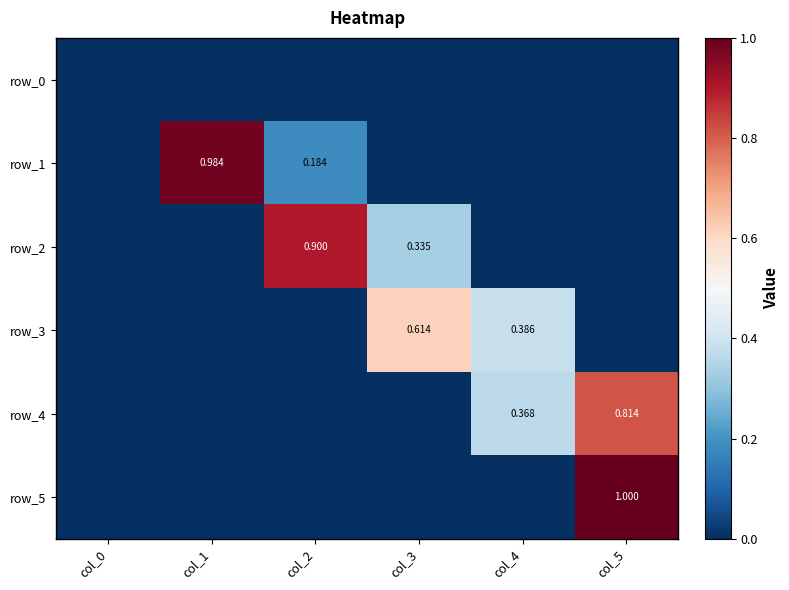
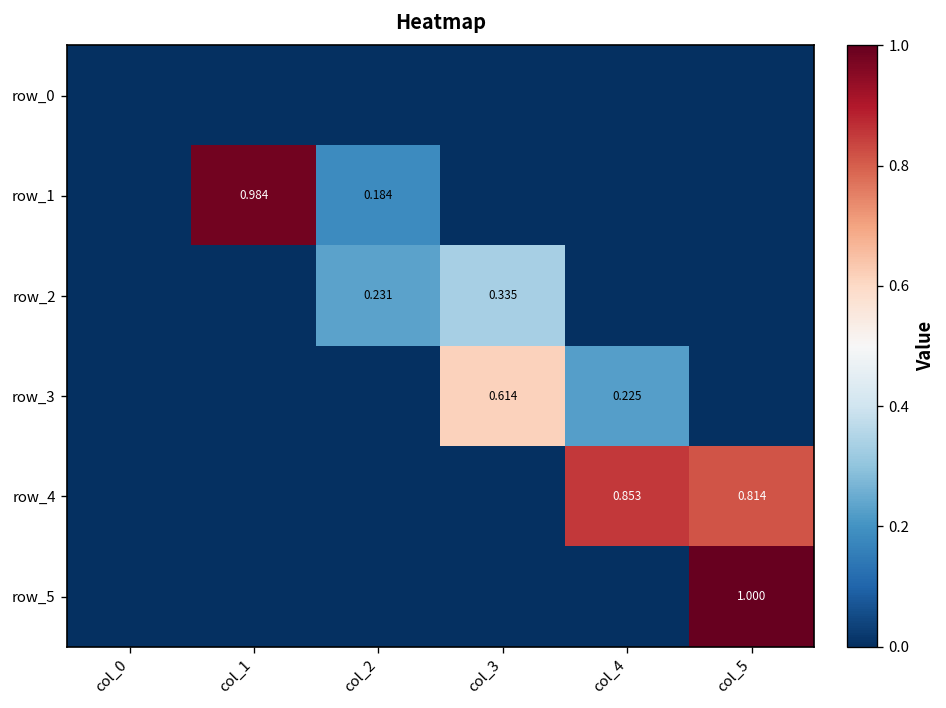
row_2, col_2: 0.900 -> 0.231
row_3, col_4: 0.386 -> 0.225
row_4, col_4: 0.368 -> 0.853
